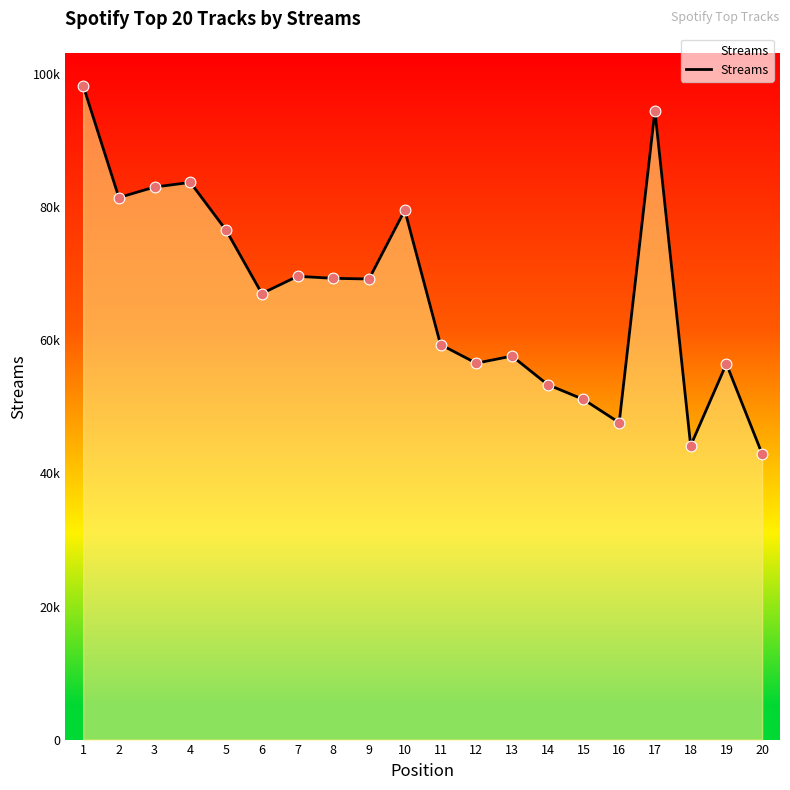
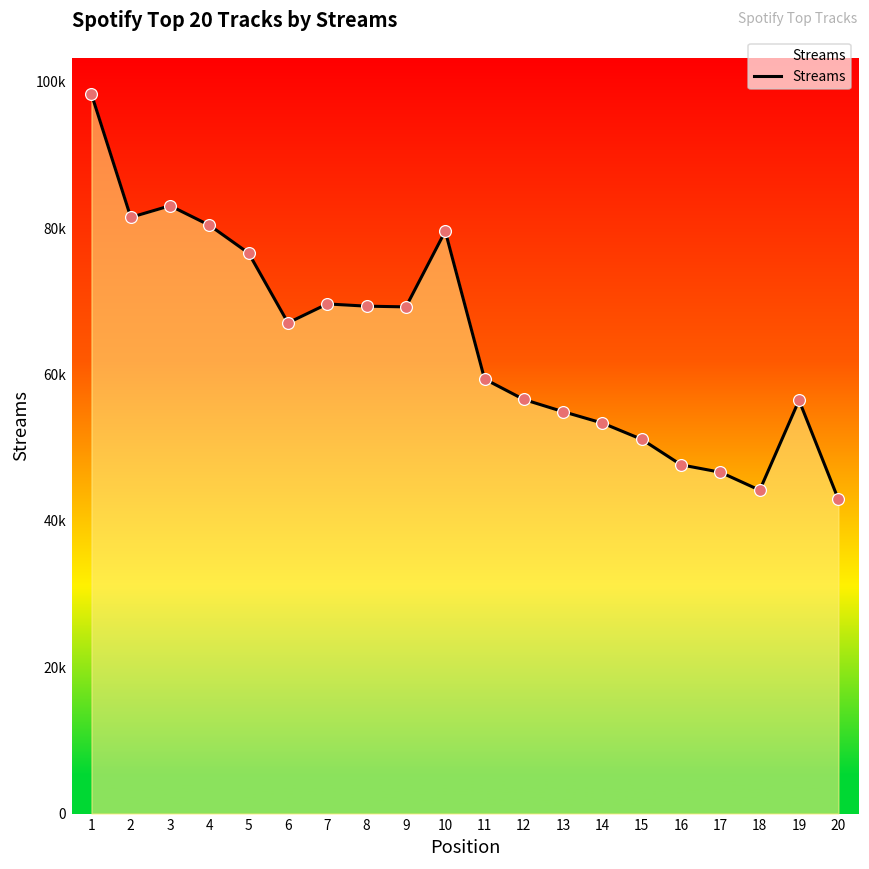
4: 84000 -> 80000
13: 58000 -> 55000
17: 95000 -> 47000
